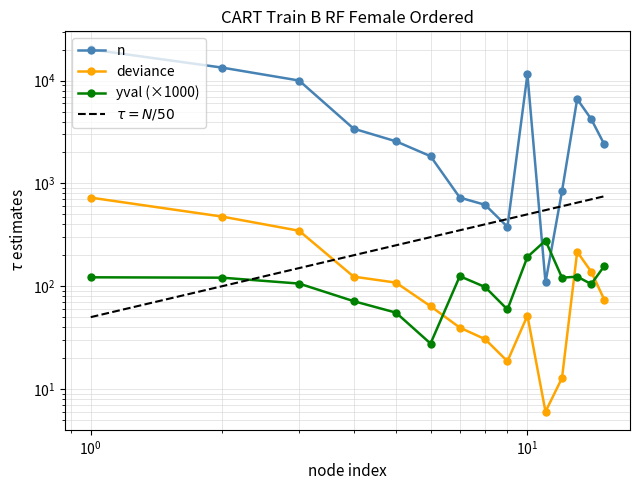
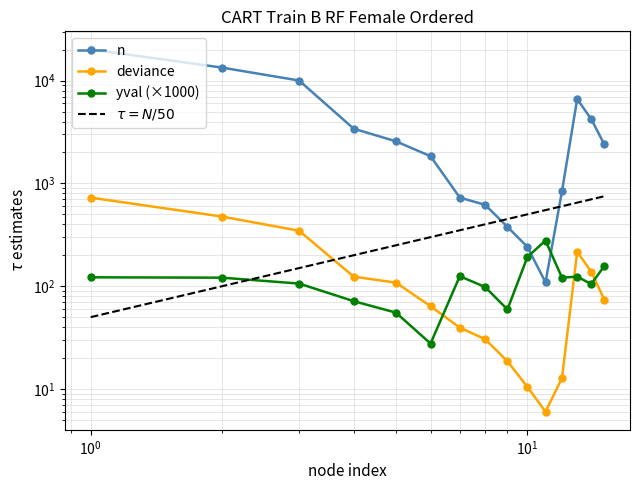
n, 10^1: 12000 -> 240
deviance, 10^1: 50 -> 10
